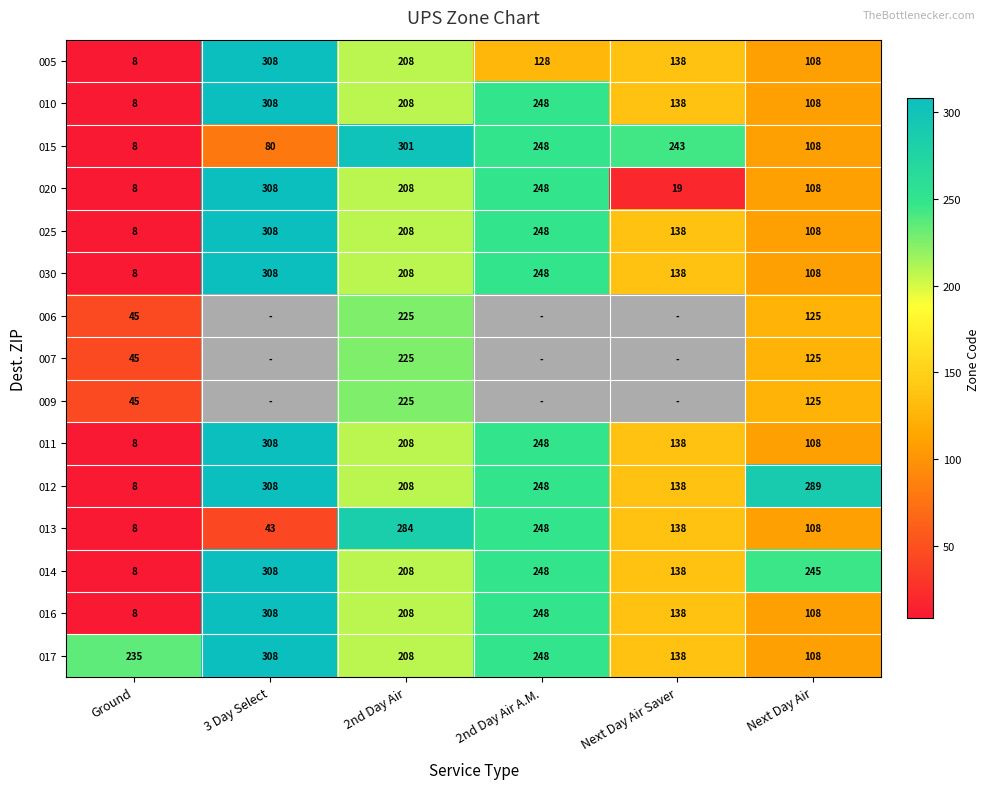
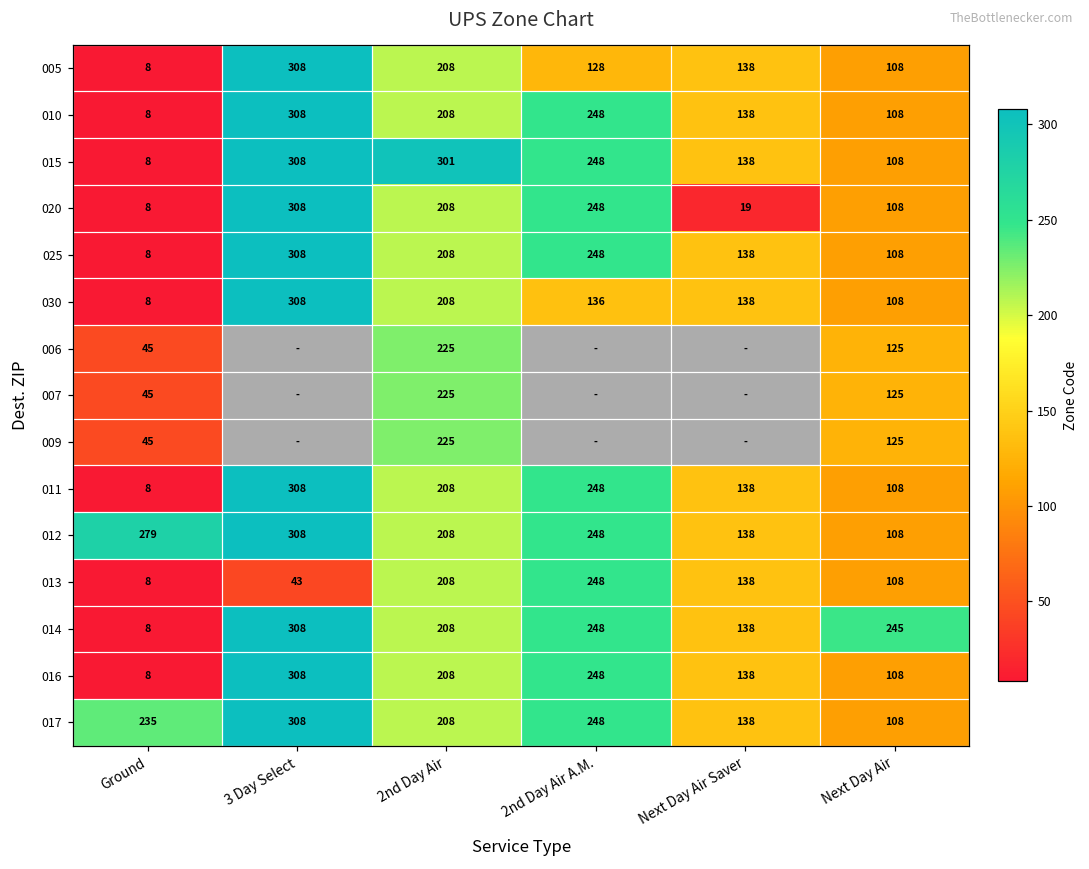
015, 3 Day Select: 80 -> 308
015, Next Day Air Saver: 243 -> 138
030, 2nd Day Air A.M.: 248 -> 136
012, Ground: 8 -> 279
012, Next Day Air: 289 -> 108
013, 2nd Day Air: 284 -> 208
